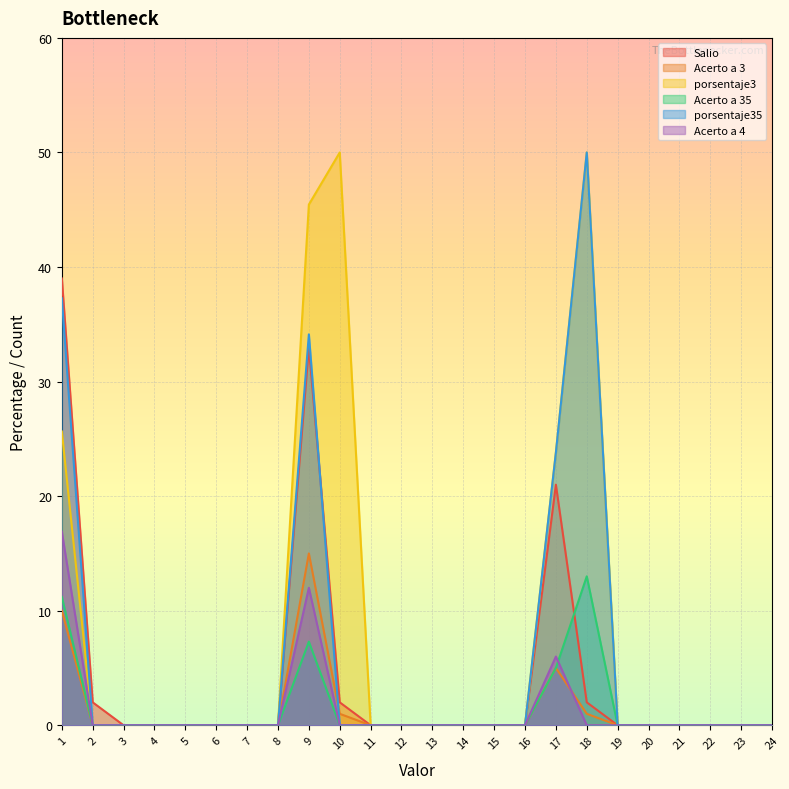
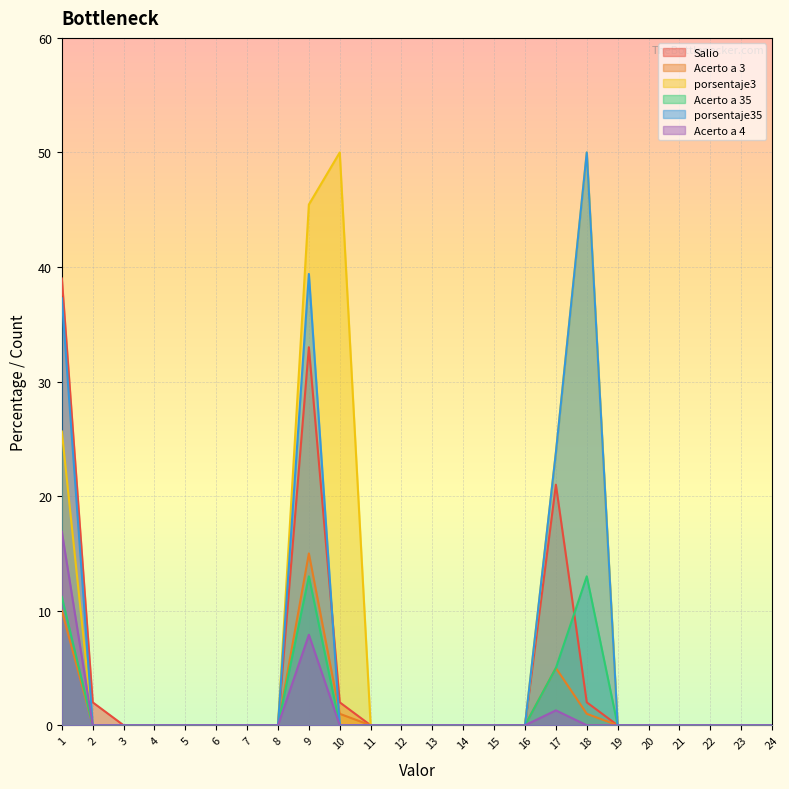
Acerto a 35, 9: 7.3 -> 13.0
porsentaje35, 9: 34.1 -> 39.4
Acerto a 4, 9: 12.0 -> 7.9
Acerto a 4, 17: 6.0 -> 1.3
